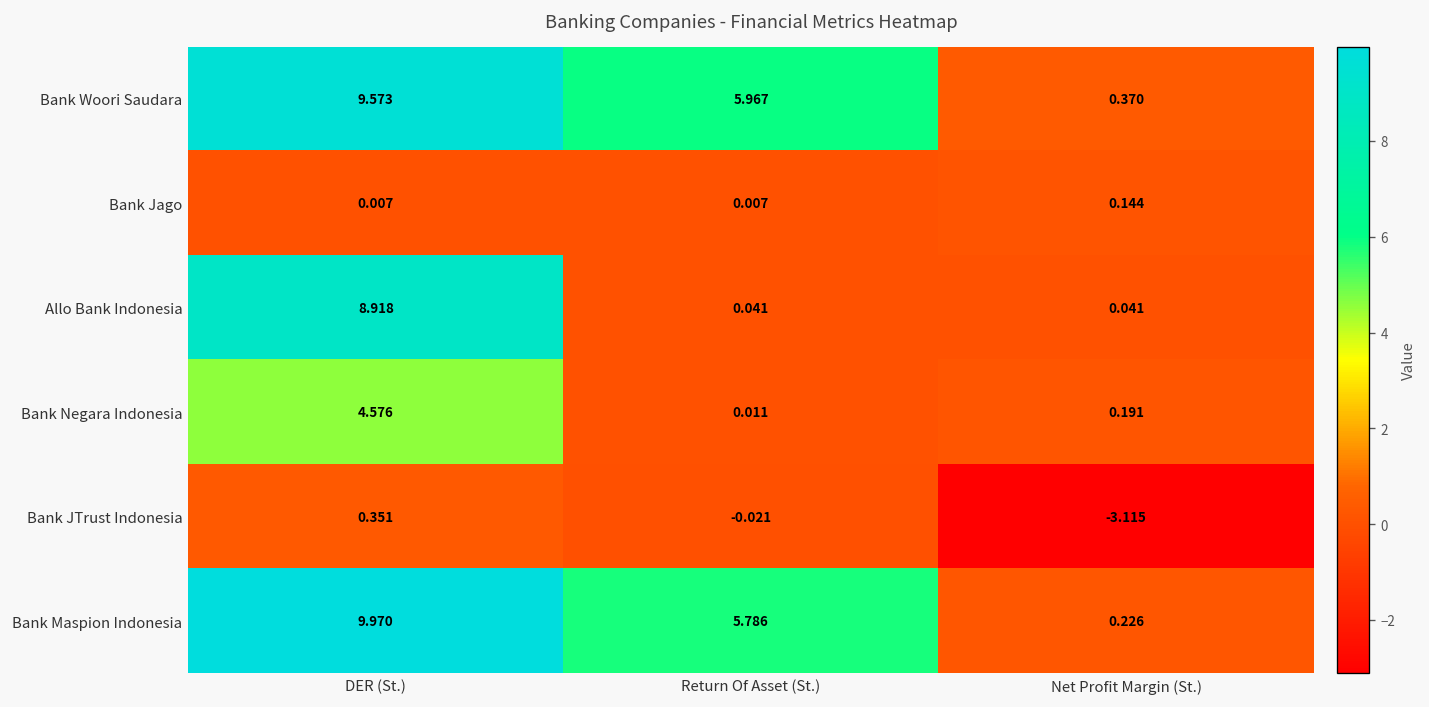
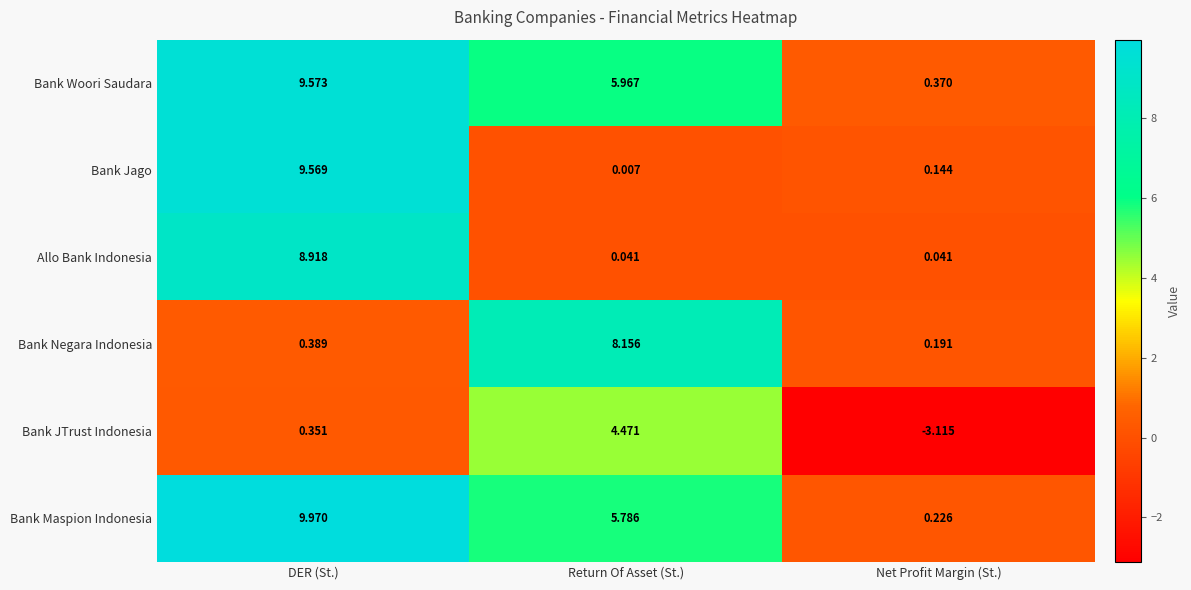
Bank Jago, DER (St.): 0.007 -> 9.569
Bank Negara Indonesia, DER (St.): 4.576 -> 0.389
Bank Negara Indonesia, Return Of Asset (St.): 0.011 -> 8.156
Bank JTrust Indonesia, Return Of Asset (St.): -0.021 -> 4.471
